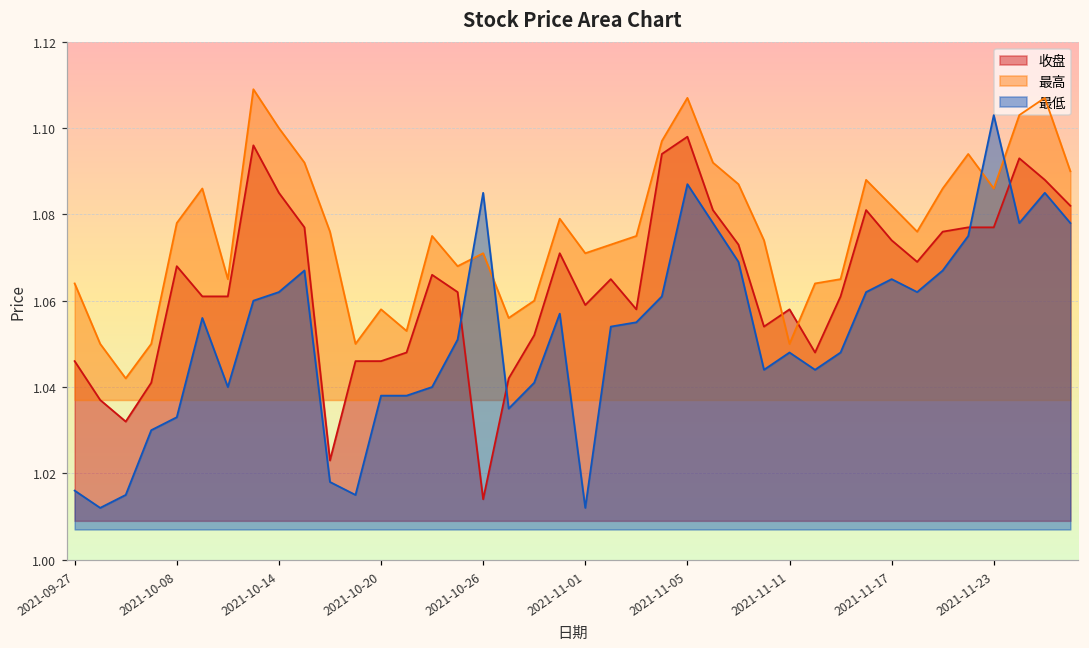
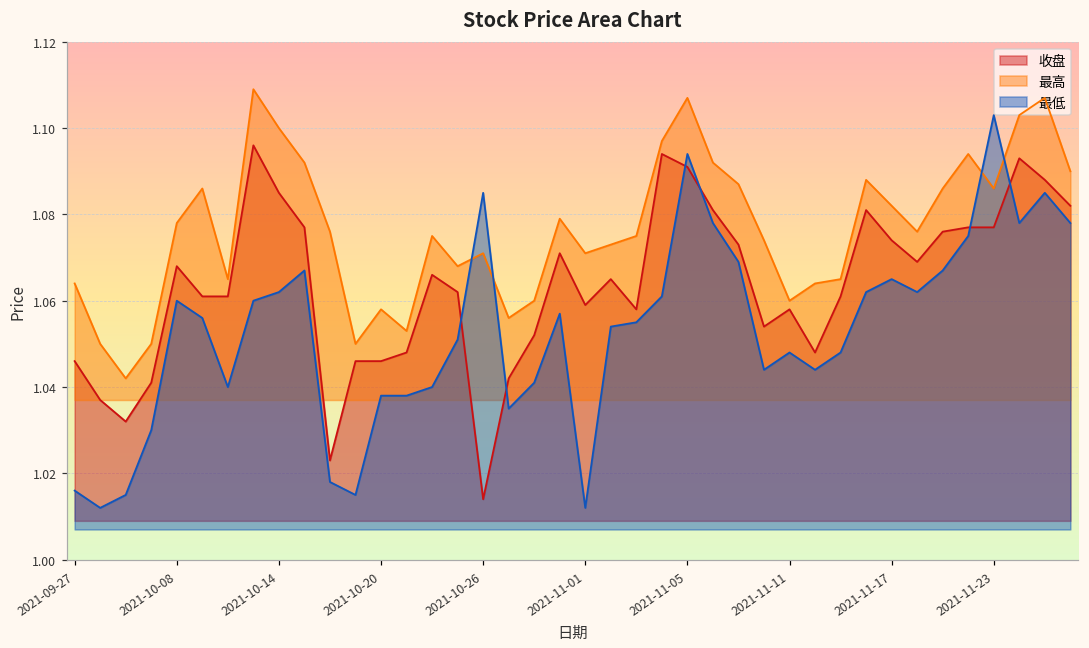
最低, 2021-10-08: 1.033 -> 1.060
收盘, 2021-11-05: 1.098 -> 1.091
最低, 2021-11-05: 1.087 -> 1.094
最高, 2021-11-11: 1.05 -> 1.06
